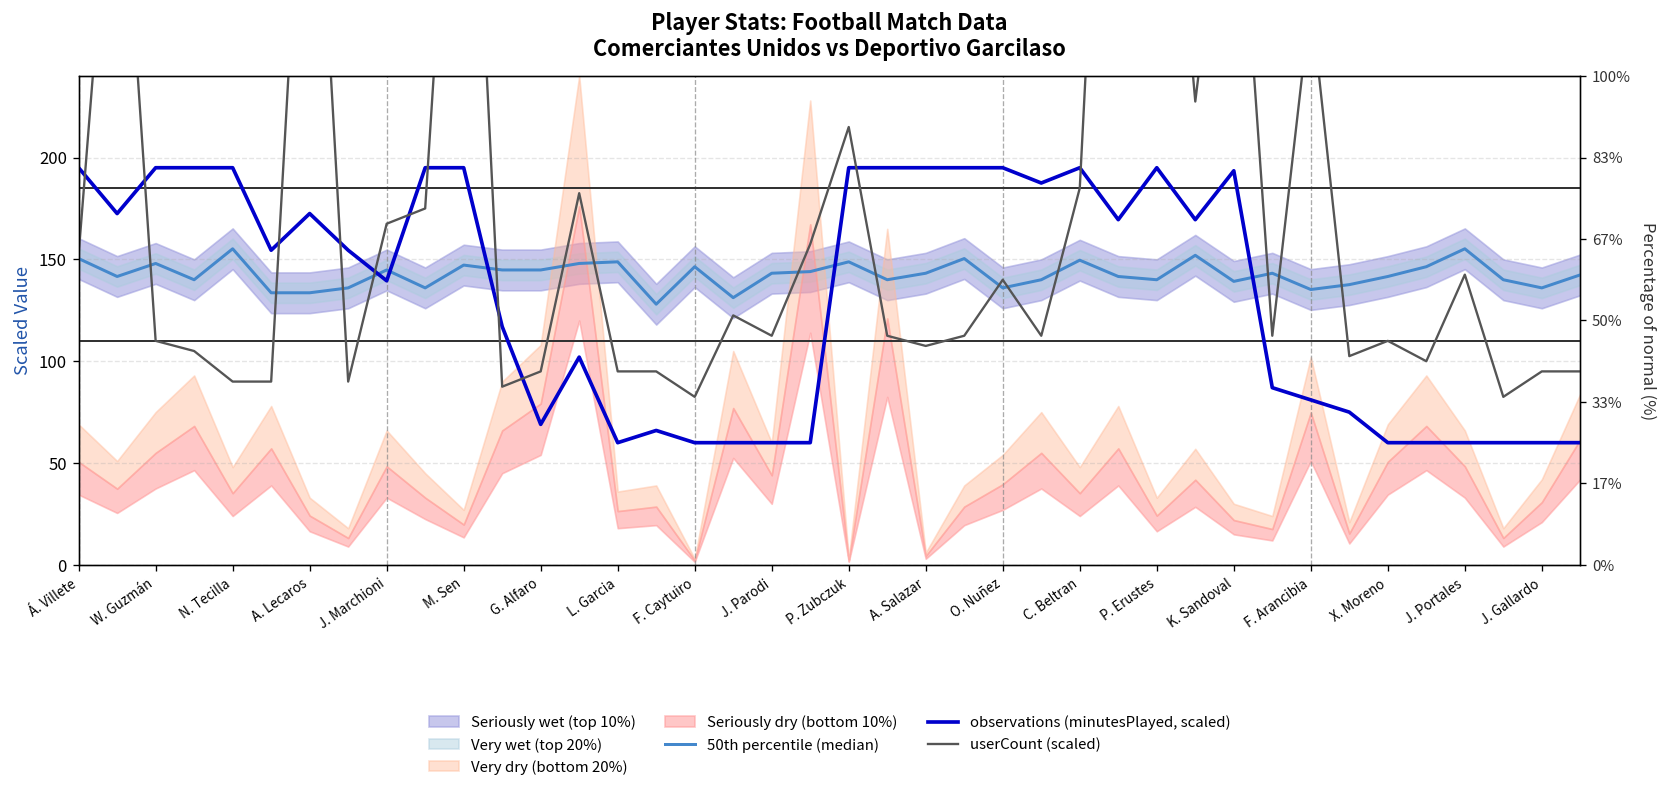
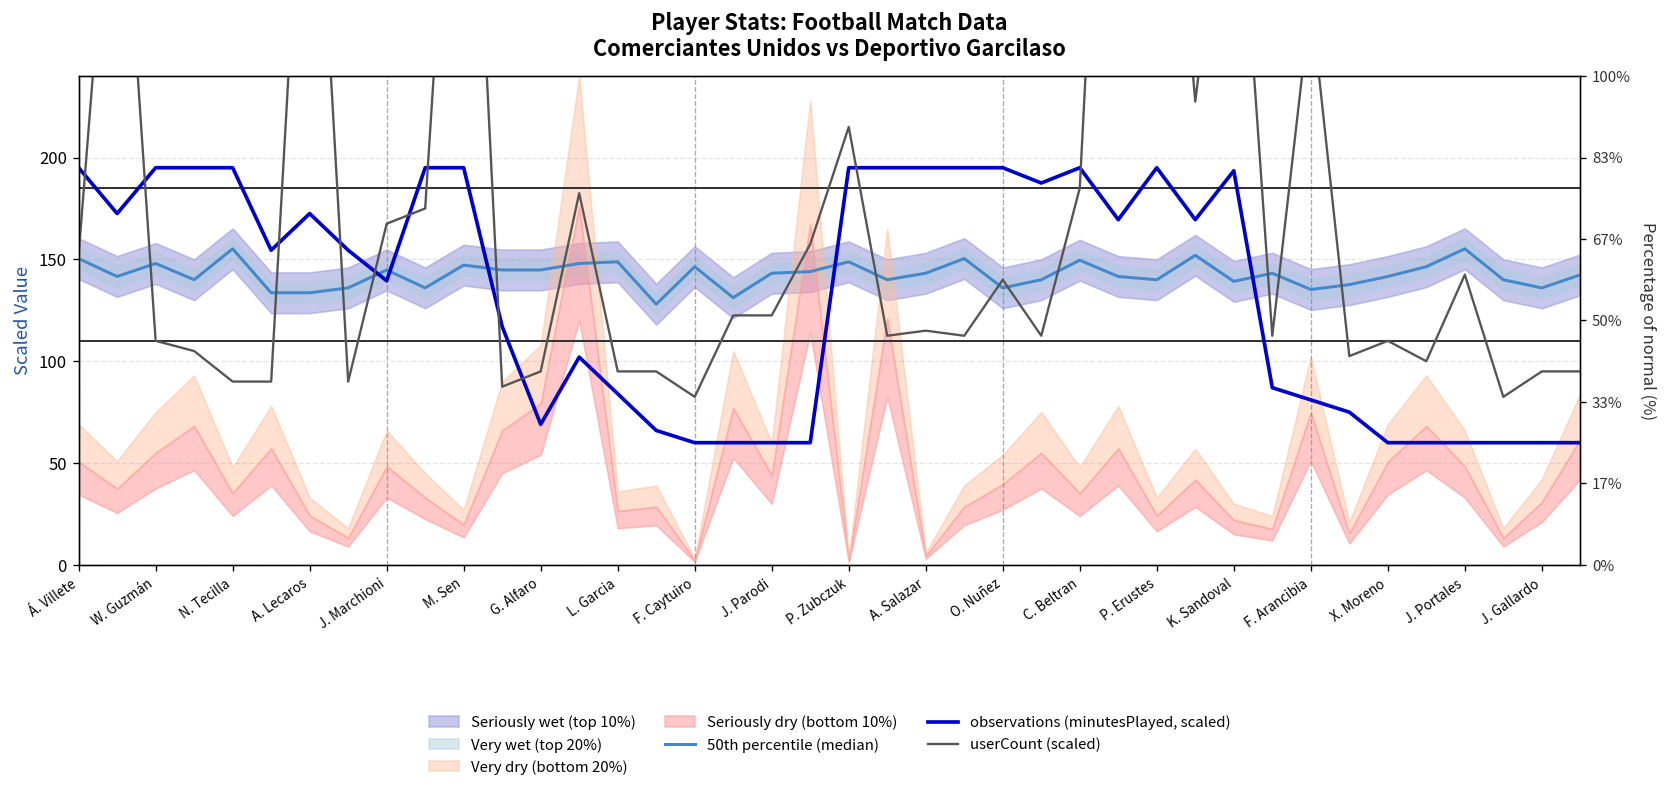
observations (minutesPlayed, scaled), L. Garcia: 60 -> 84
userCount (scaled), J. Parodi: 113 -> 123
userCount (scaled), A. Salazar: 108 -> 115
